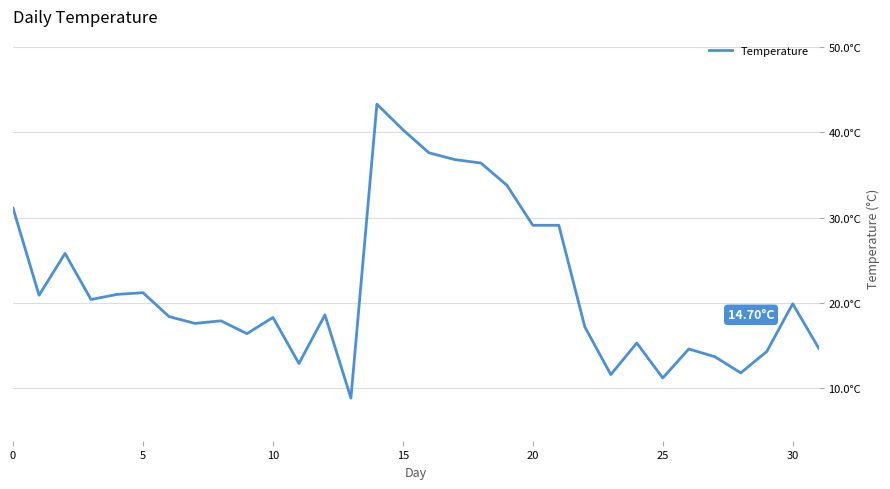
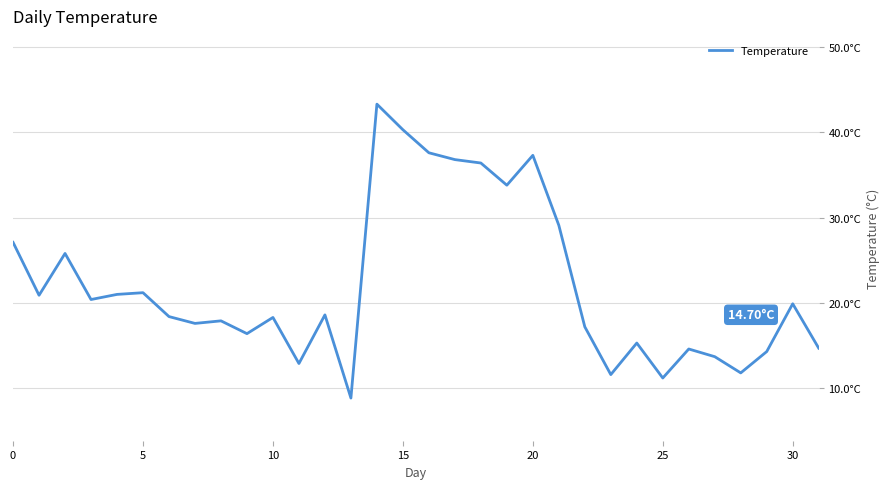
0: 31°C -> 27°C
20: 29°C -> 37°C
